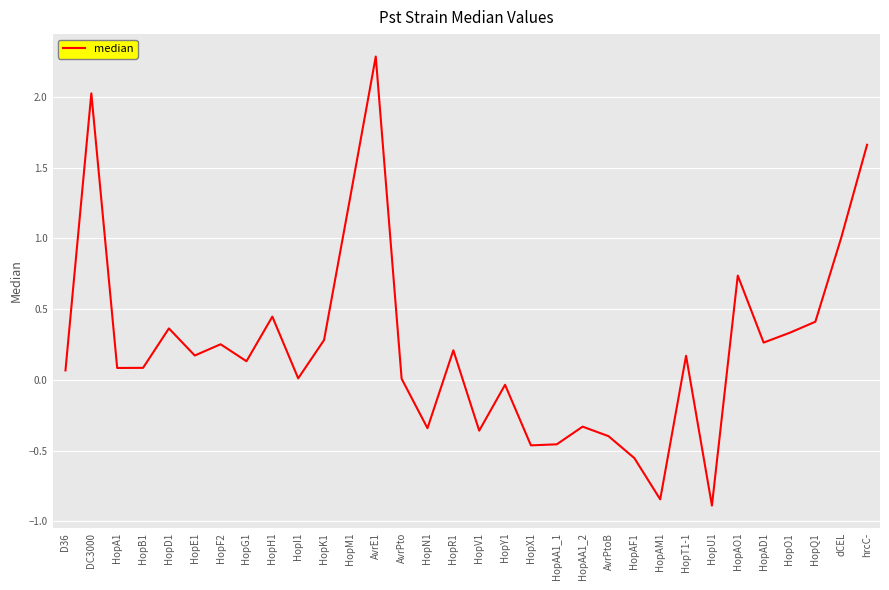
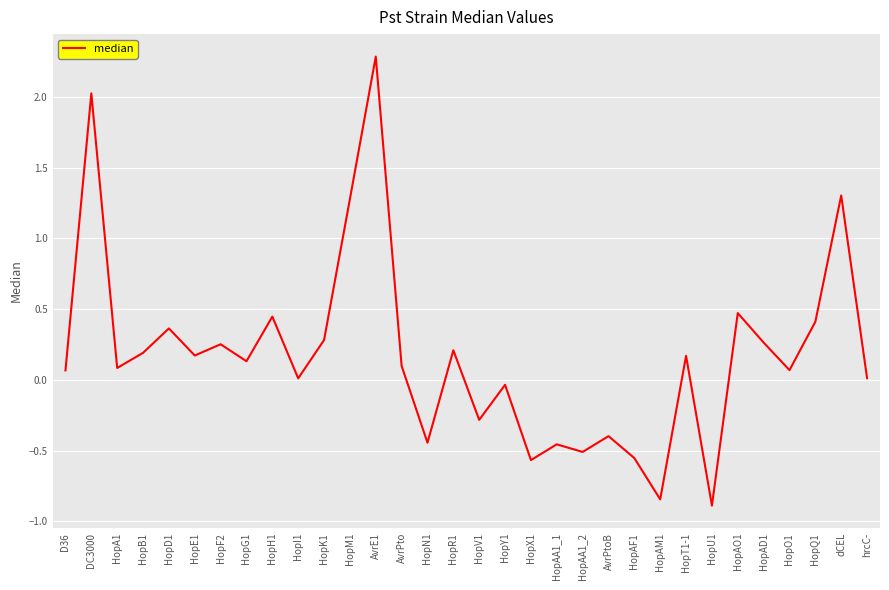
HopB1: 0.09 -> 0.19
AvrPto: 0.01 -> 0.10
HopN1: -0.34 -> -0.44
HopV1: -0.36 -> -0.28
HopX1: -0.46 -> -0.57
HopAA1_2: -0.33 -> -0.51
HopAO1: 0.74 -> 0.47
HopO1: 0.33 -> 0.07
dCEL: 1.00 -> 1.30
hrcC-: 1.66 -> 0.01
